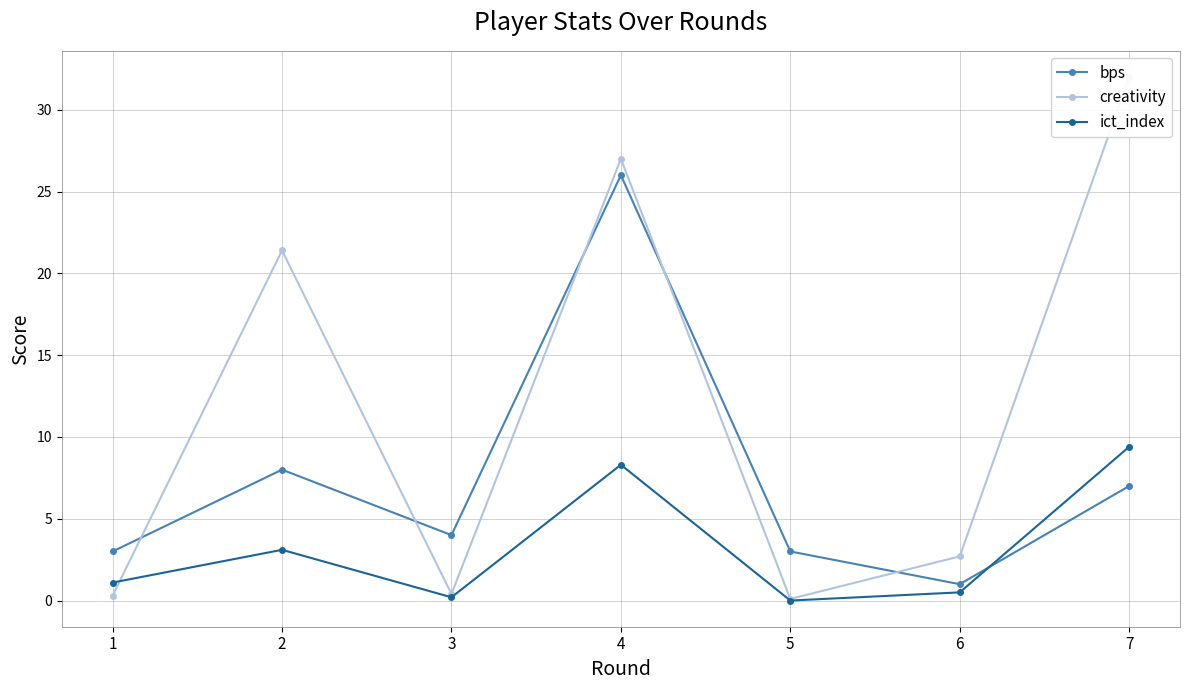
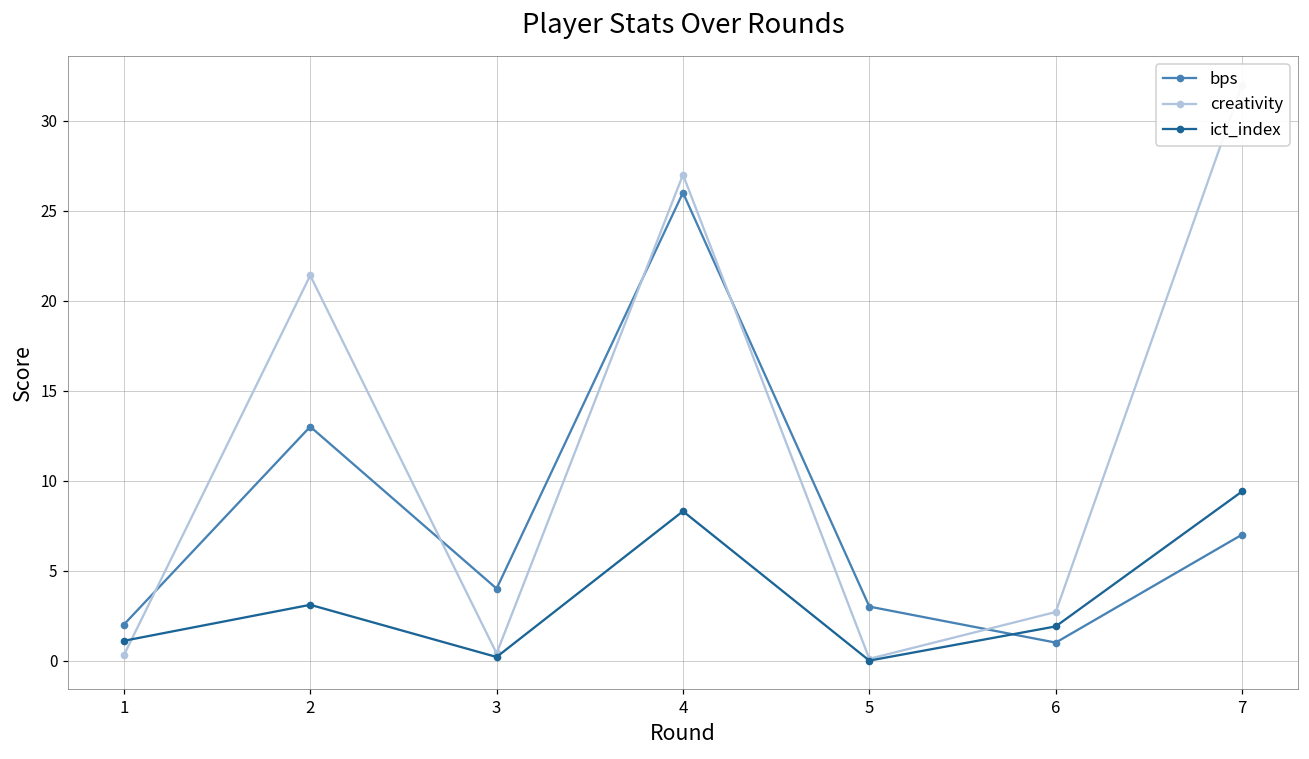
bps, 1: 3 -> 2
bps, 2: 8 -> 13
ict_index, 6: 0.5 -> 1.9
